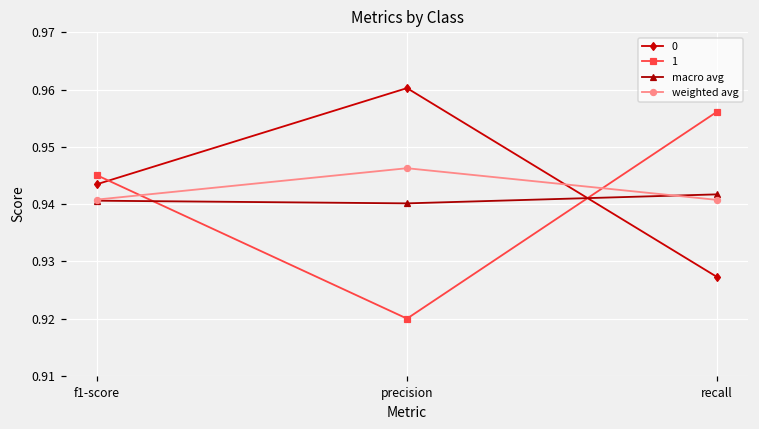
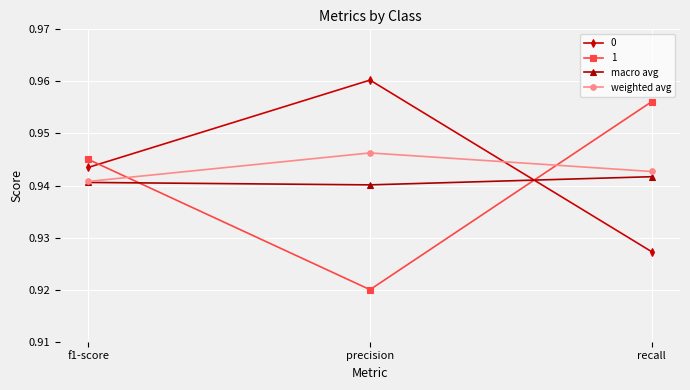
weighted avg, recall: 0.941 -> 0.943
